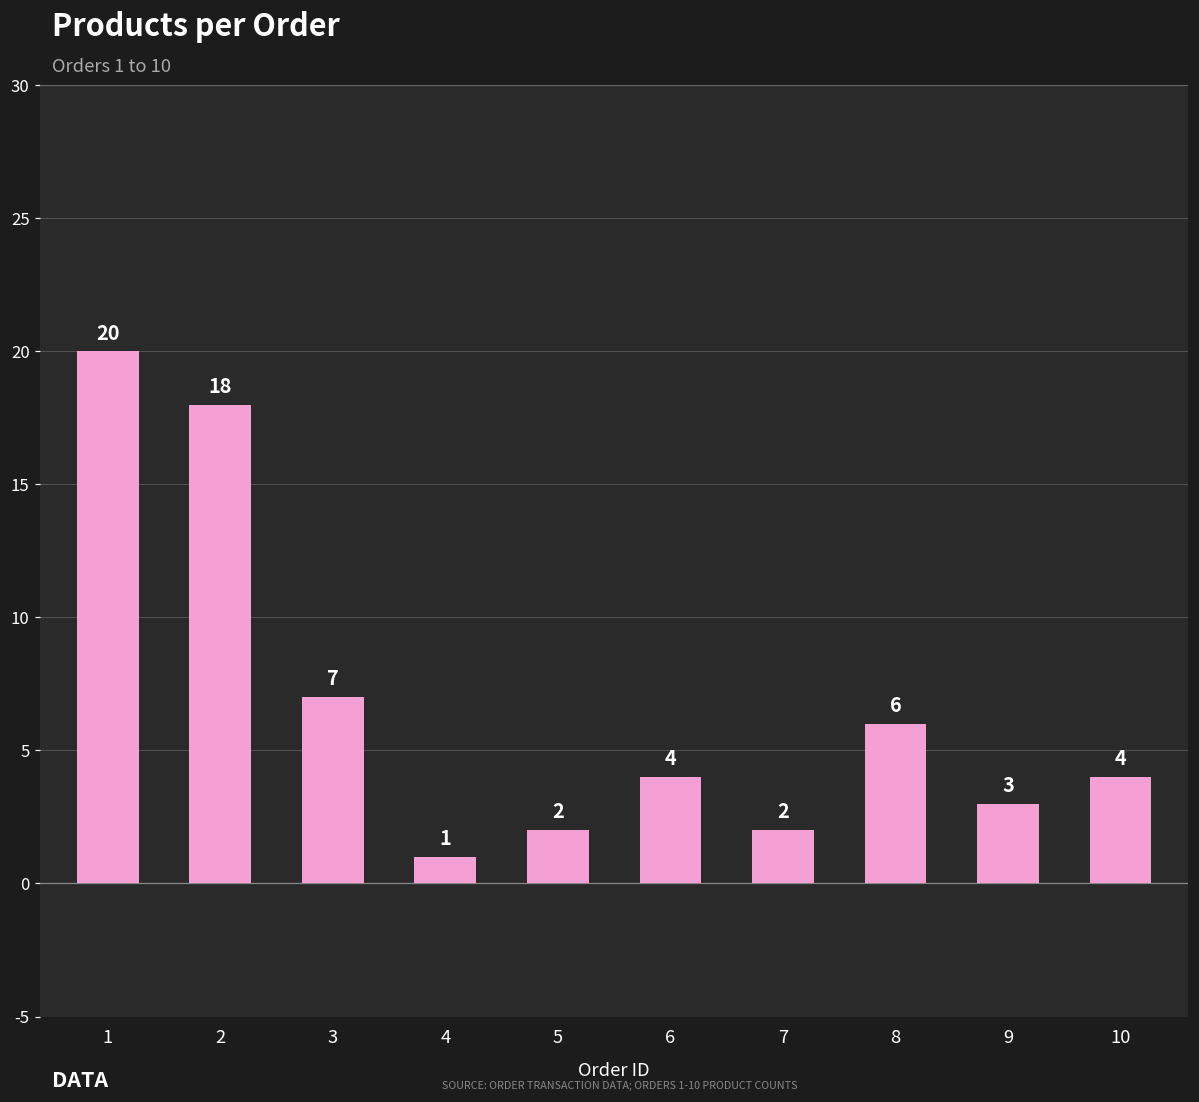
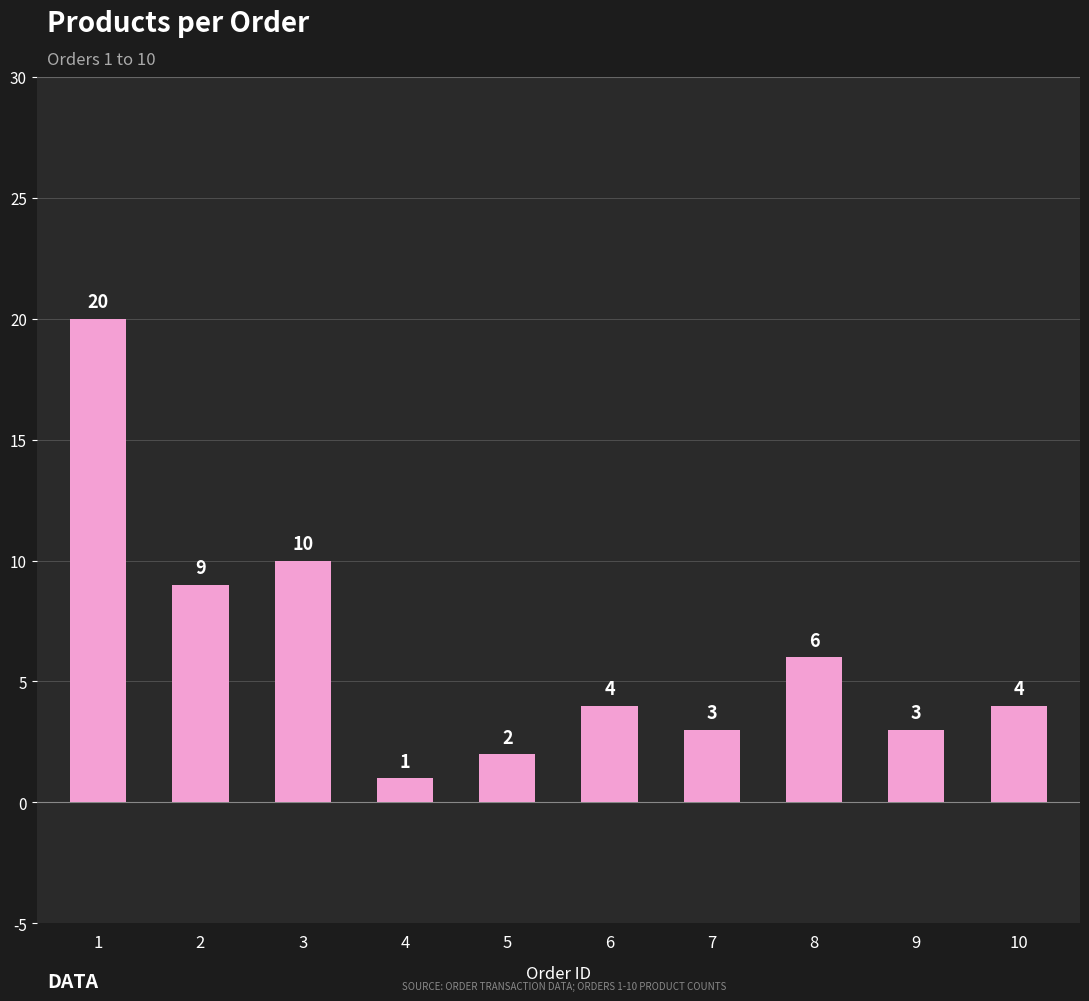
2: 18 -> 9
3: 7 -> 10
7: 2 -> 3
